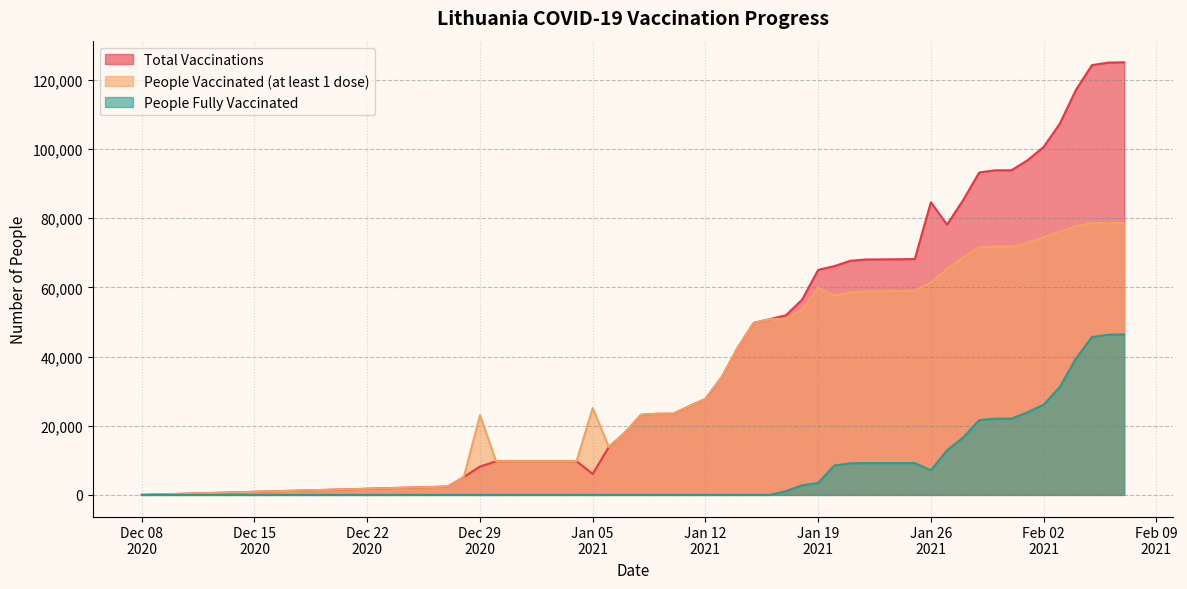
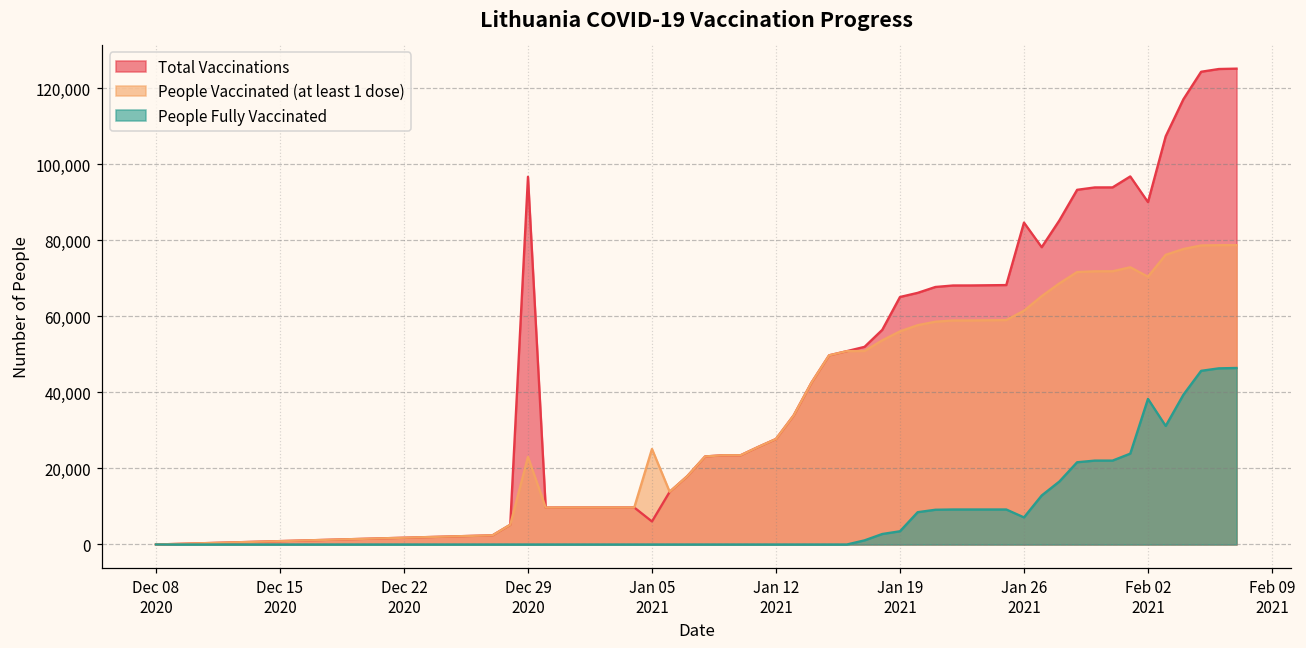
Total Vaccinations, Dec 29 2020: 8,000 -> 97,000
People Vaccinated (at least 1 dose), Jan 19 2021: 60,000 -> 56,000
Total Vaccinations, Feb 02 2021: 101,000 -> 90,000
People Vaccinated (at least 1 dose), Feb 02 2021: 75,000 -> 70,000
People Fully Vaccinated, Feb 02 2021: 26,000 -> 38,000
